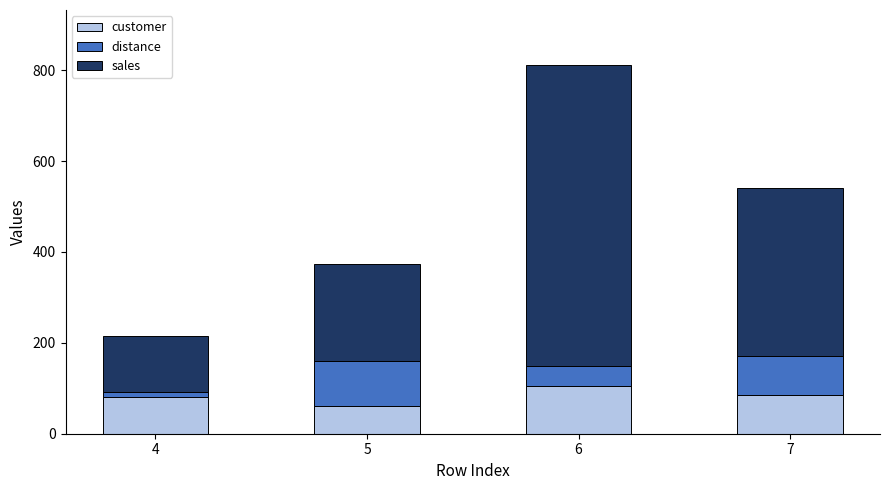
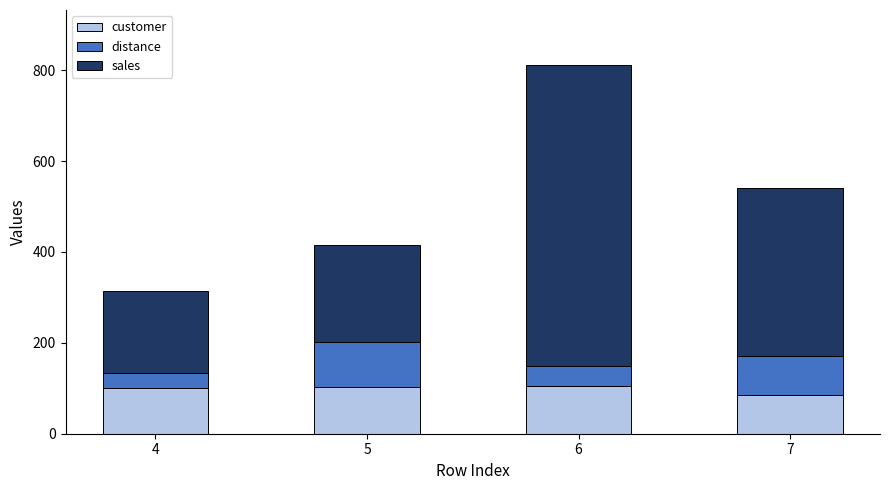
customer, 4: 80 -> 100
distance, 4: 10 -> 30
sales, 4: 120 -> 180
customer, 5: 60 -> 100
